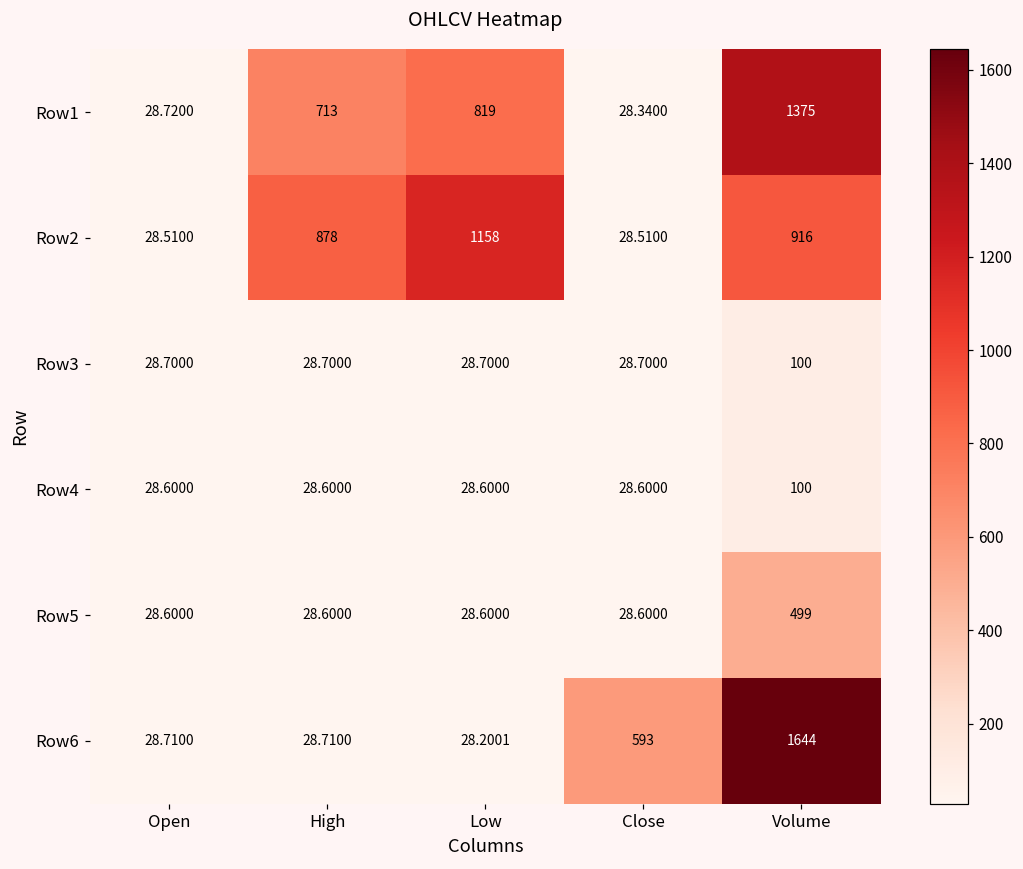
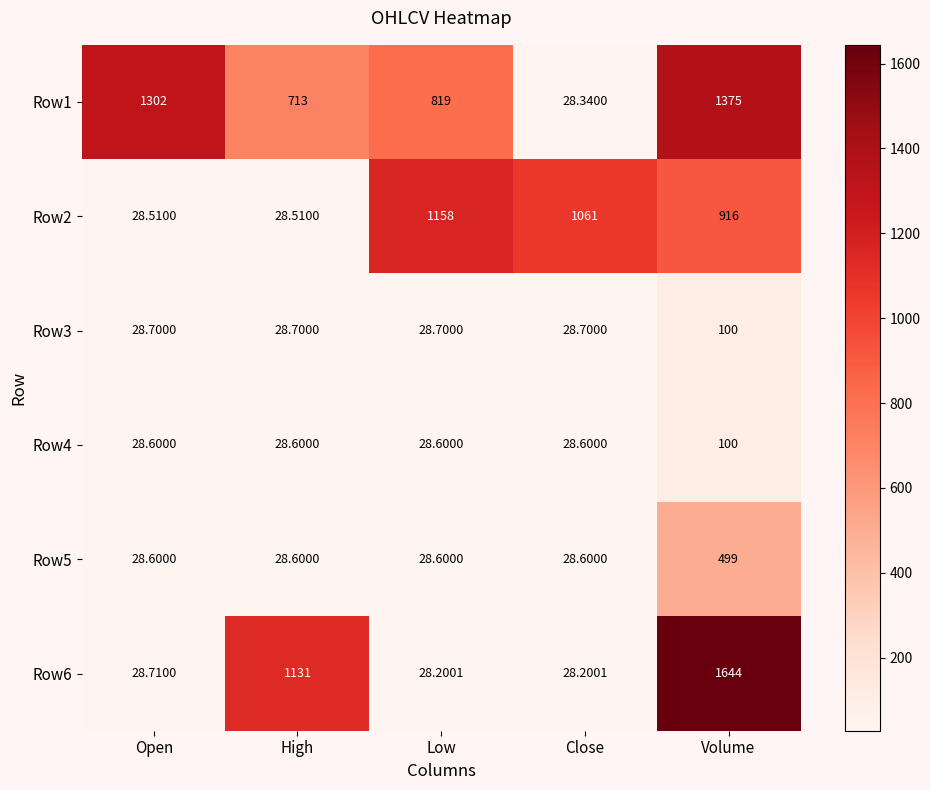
Row1, Open: 28.7200 -> 1302
Row2, High: 878 -> 28.5100
Row2, Close: 28.5100 -> 1061
Row6, High: 28.7100 -> 1131
Row6, Close: 593 -> 28.2001
